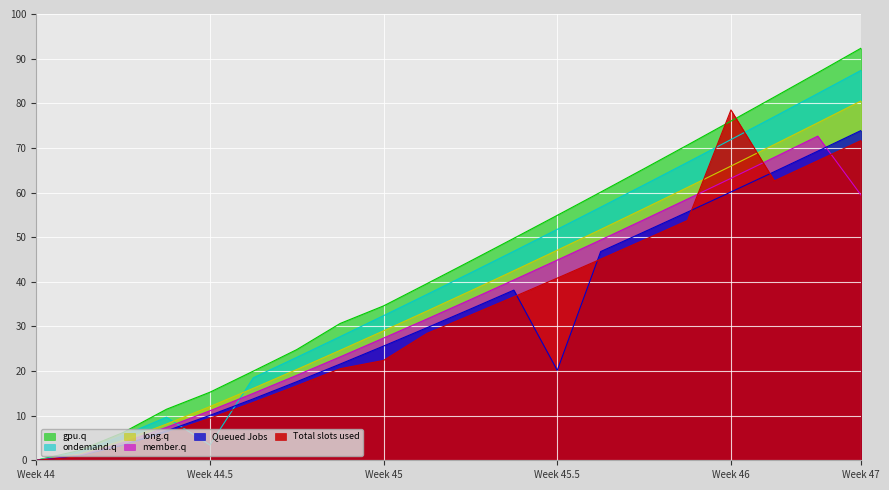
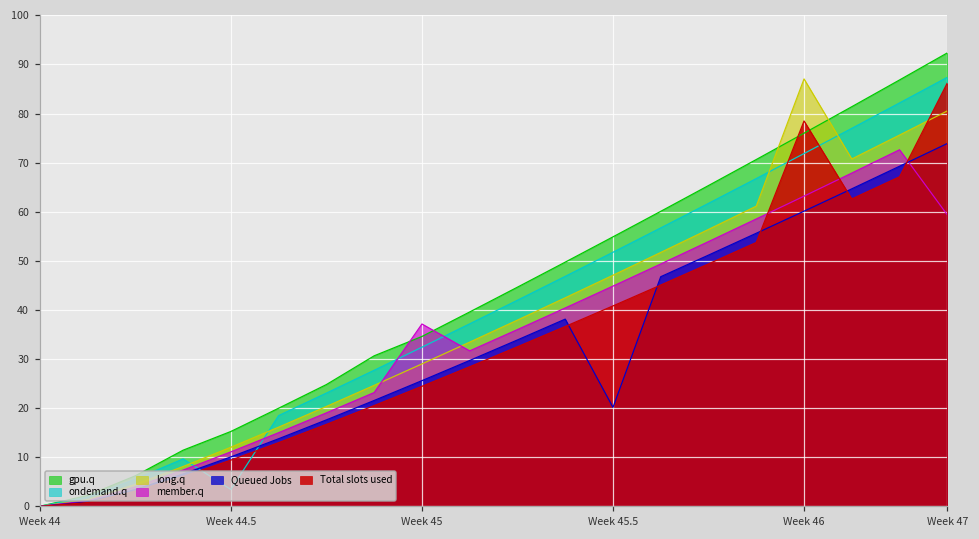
member.q, Week 45: 27 -> 37
Total slots used, Week 45: 22 -> 24
long.q, Week 46: 66 -> 87
Total slots used, Week 47: 72 -> 86
